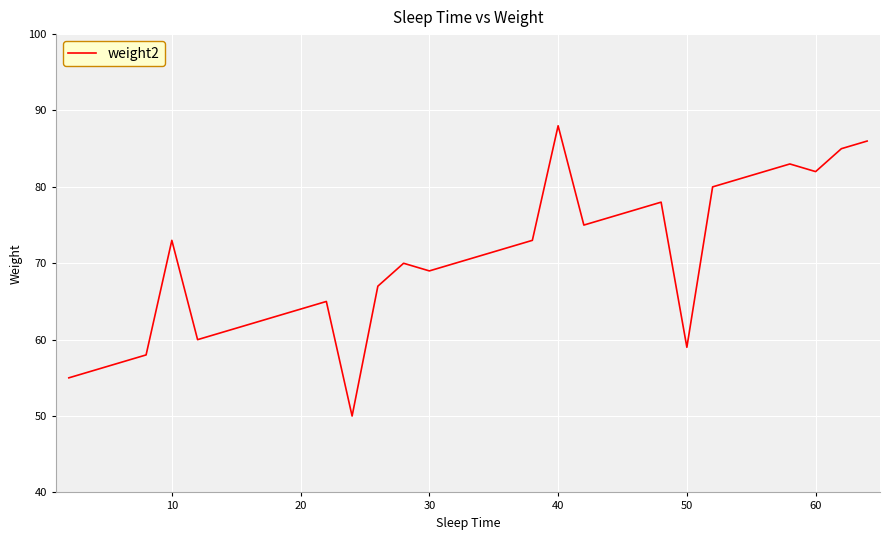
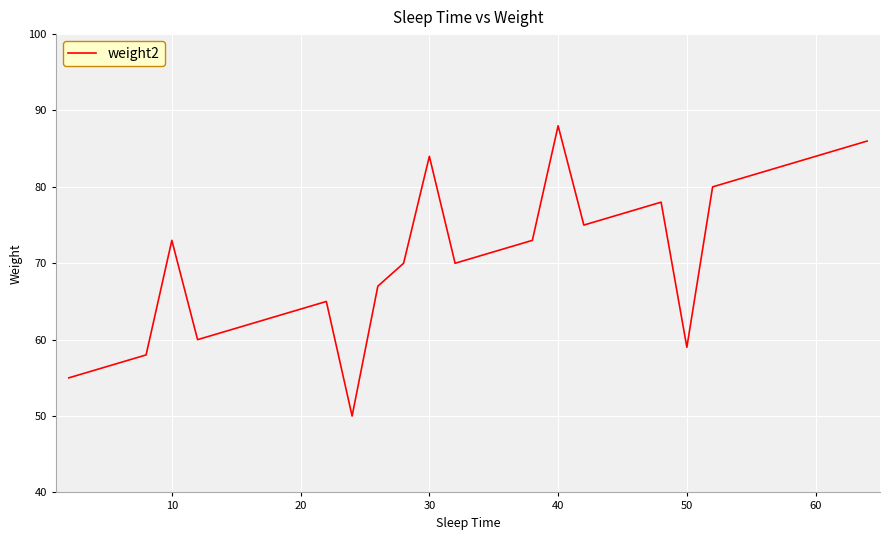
30: 69 -> 84
60: 82 -> 84
